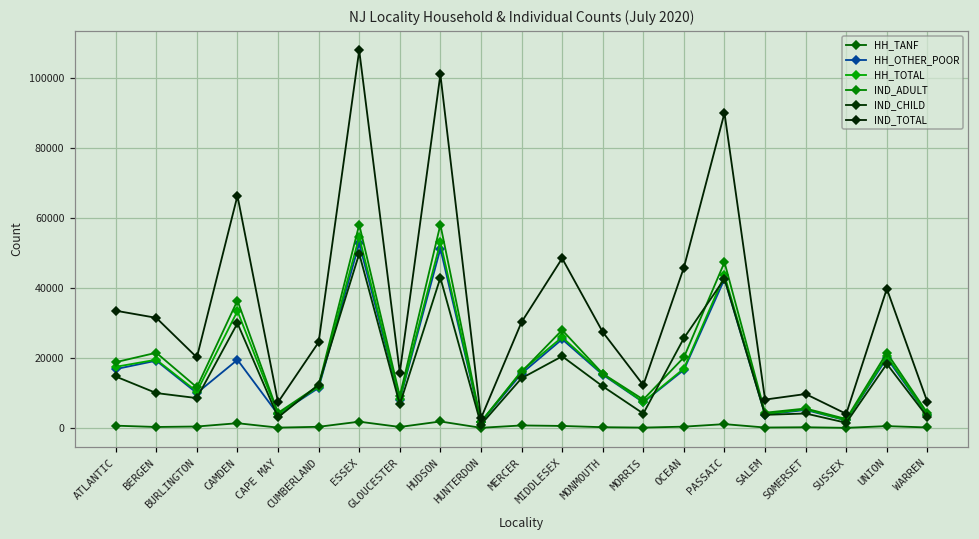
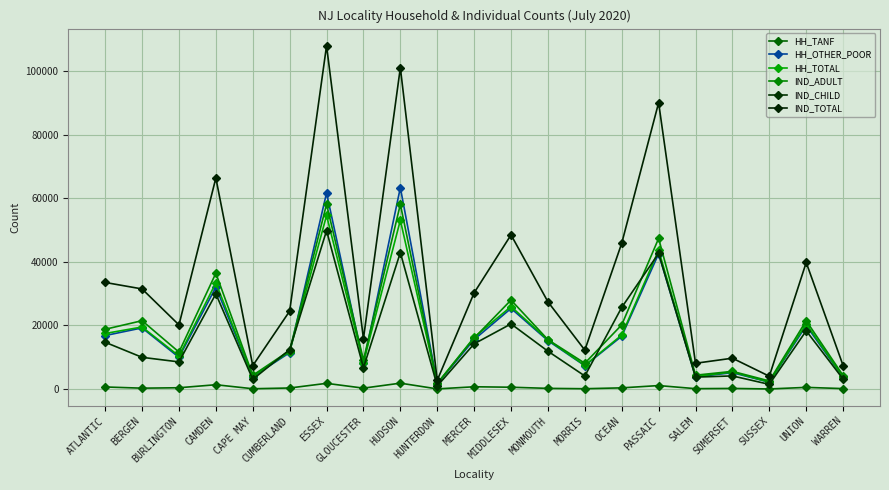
HH_OTHER_POOR, CAMDEN: 19000 -> 32000
HH_OTHER_POOR, ESSEX: 53000 -> 62000
HH_OTHER_POOR, HUDSON: 51000 -> 63000
